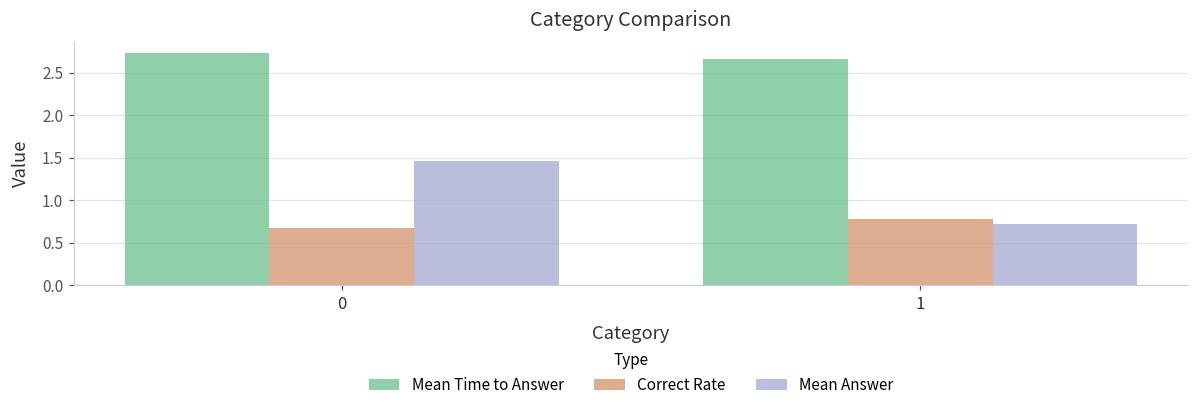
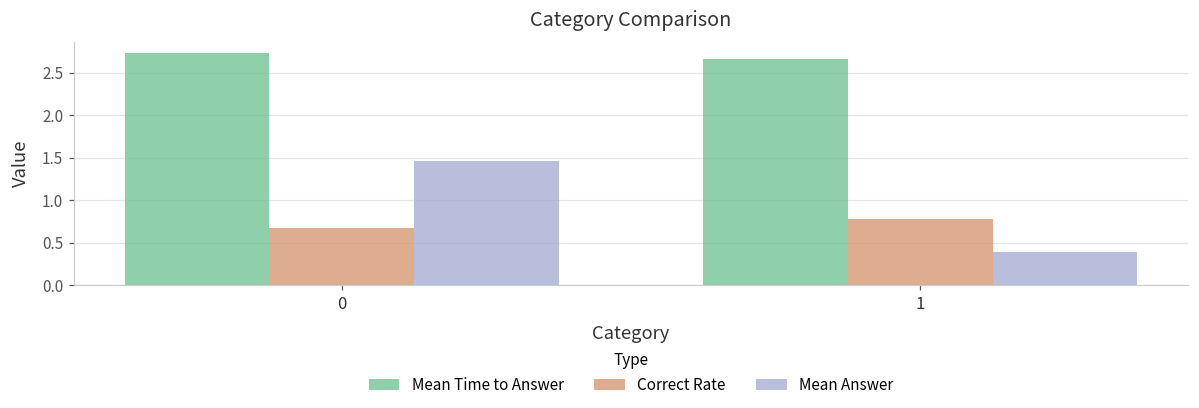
Mean Answer, 1: 0.7 -> 0.4
